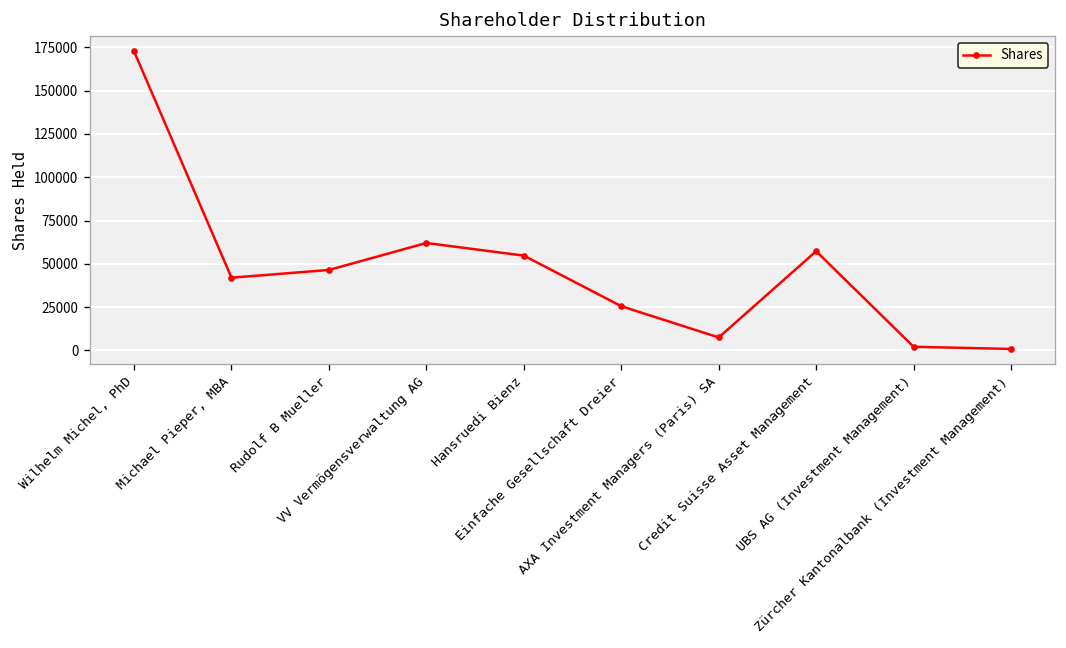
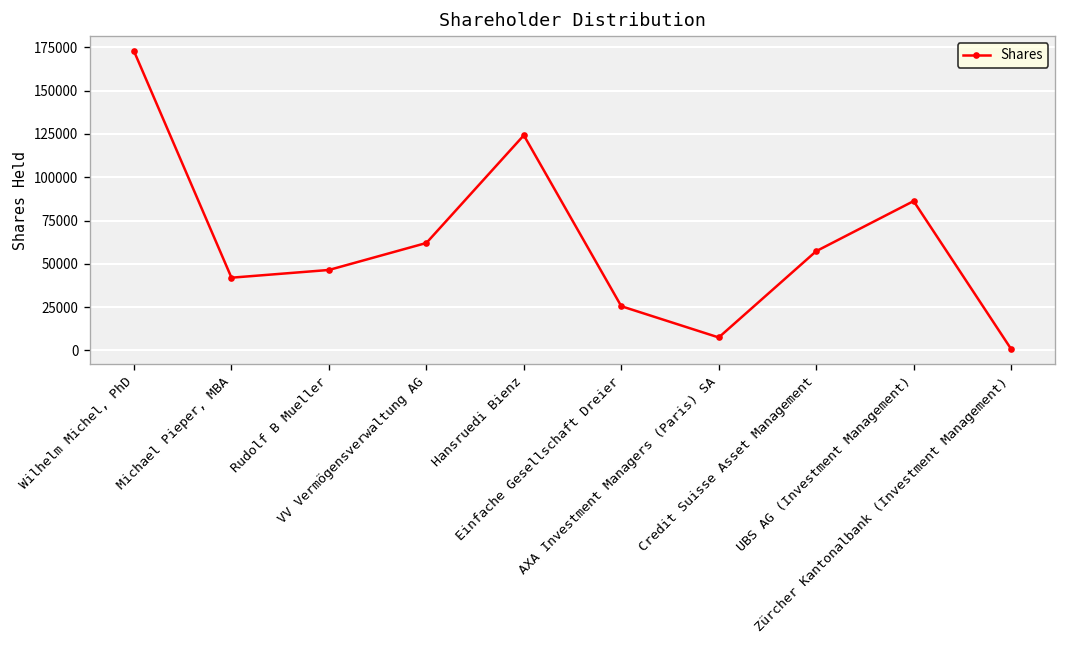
Hansruedi Bienz: 55000 -> 124000
UBS AG (Investment Management): 2000 -> 86000
